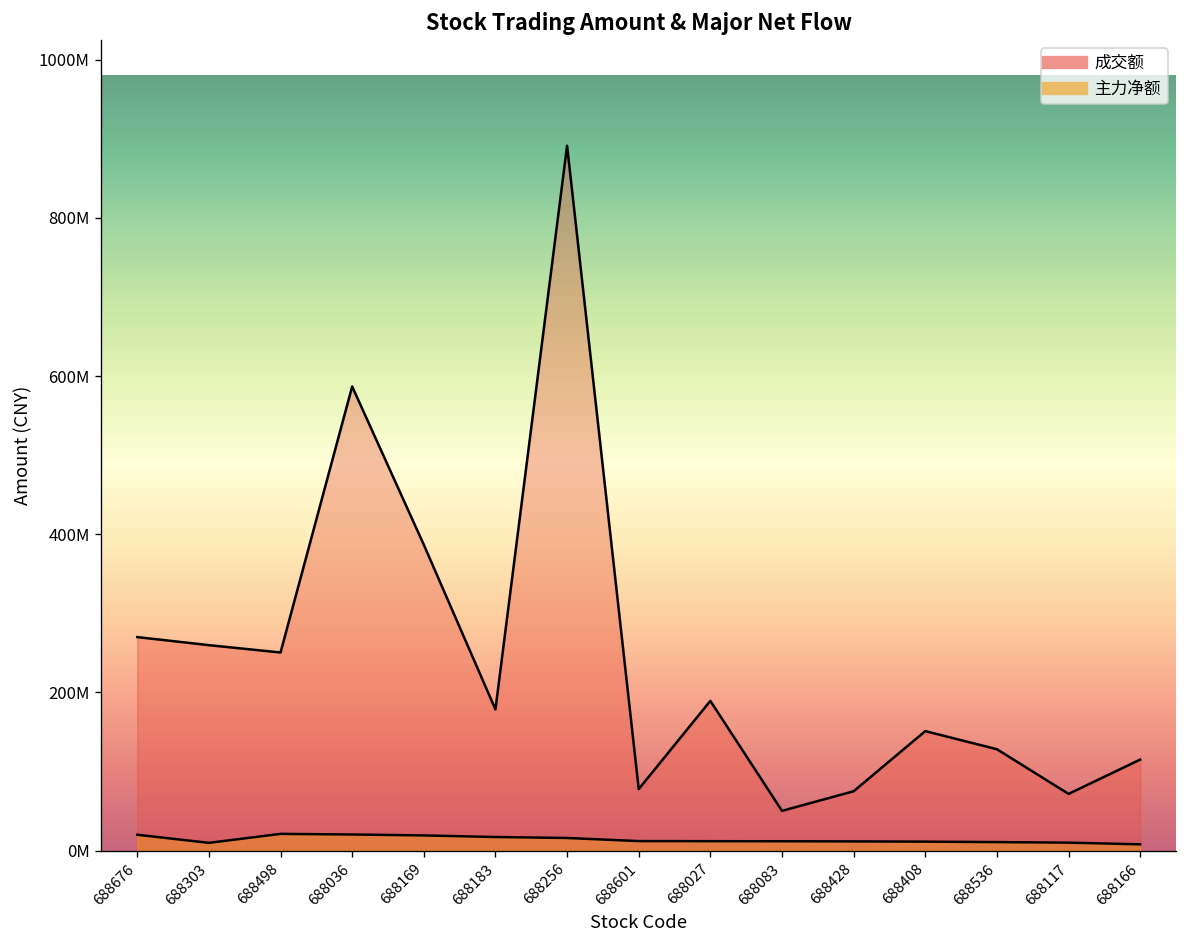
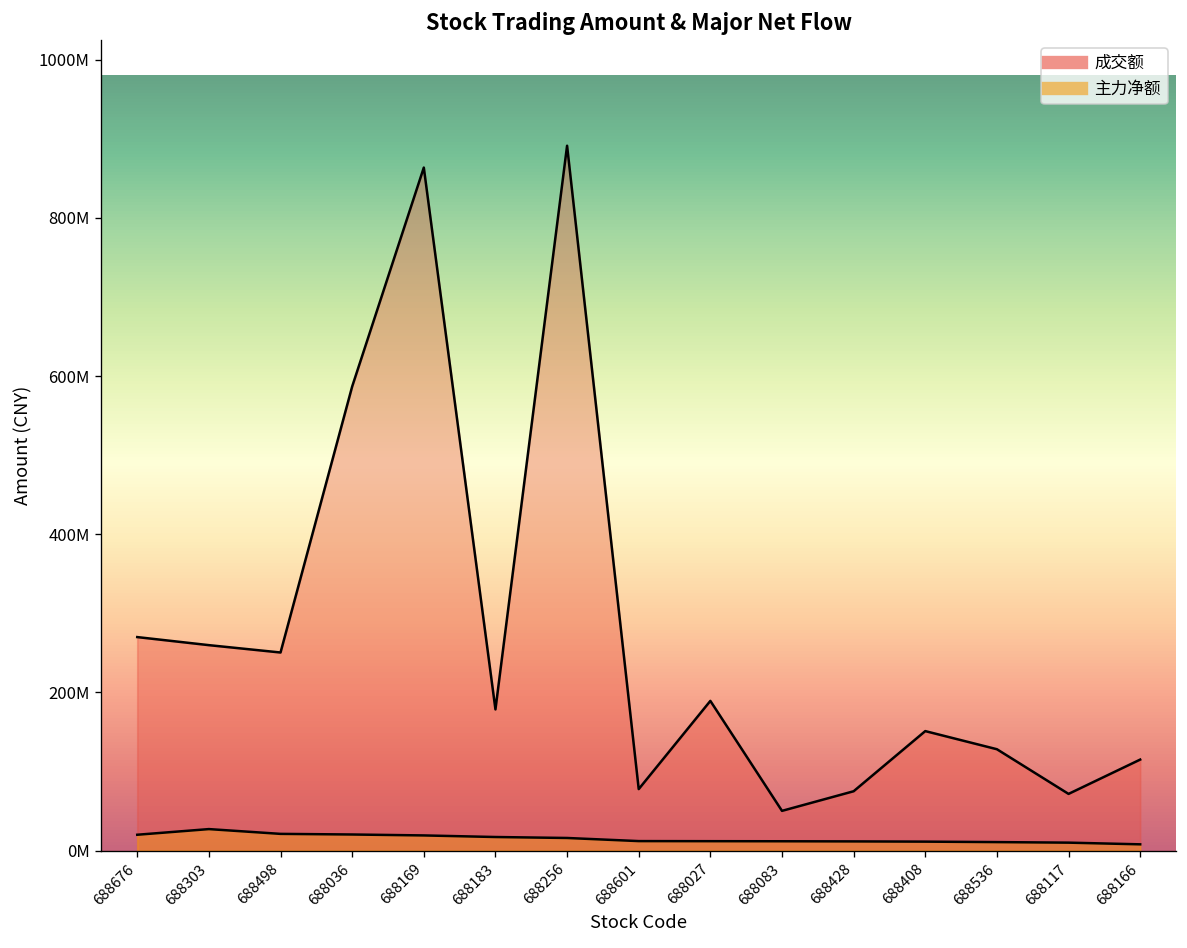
主力净额, 688303: 10000000 -> 30000000
成交额, 688169: 390000000 -> 860000000
